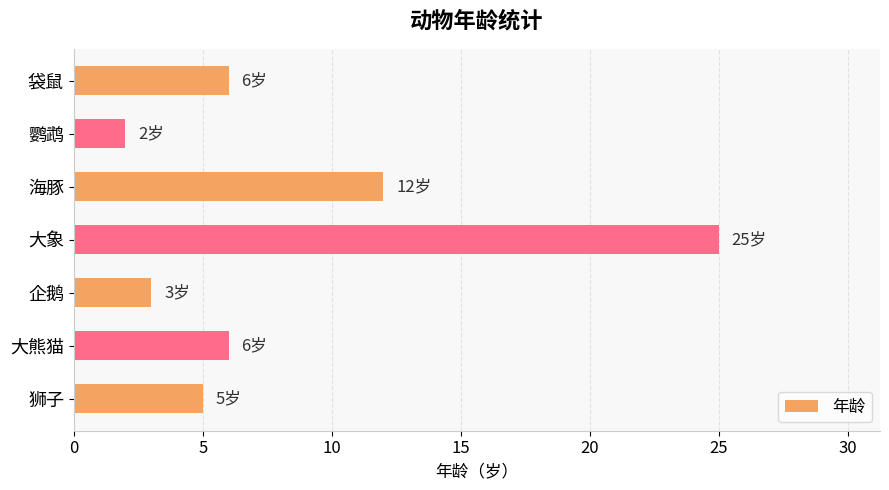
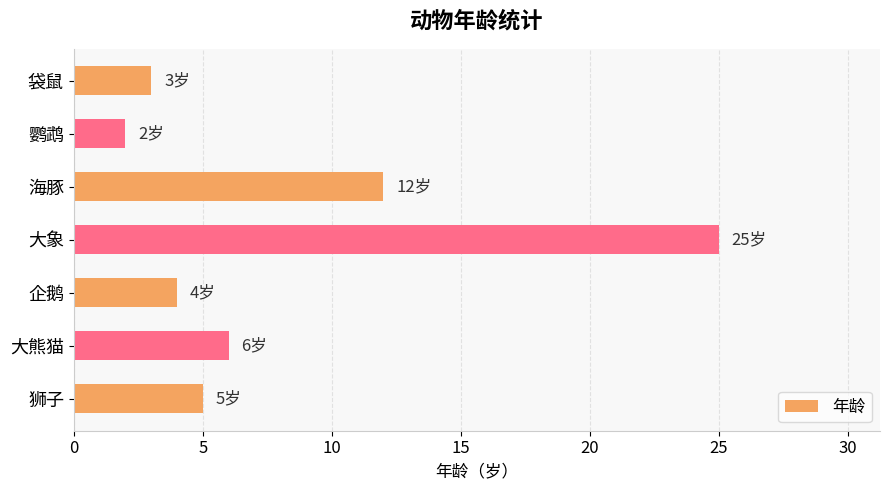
袋鼠: 6岁 -> 3岁
企鹅: 3岁 -> 4岁
